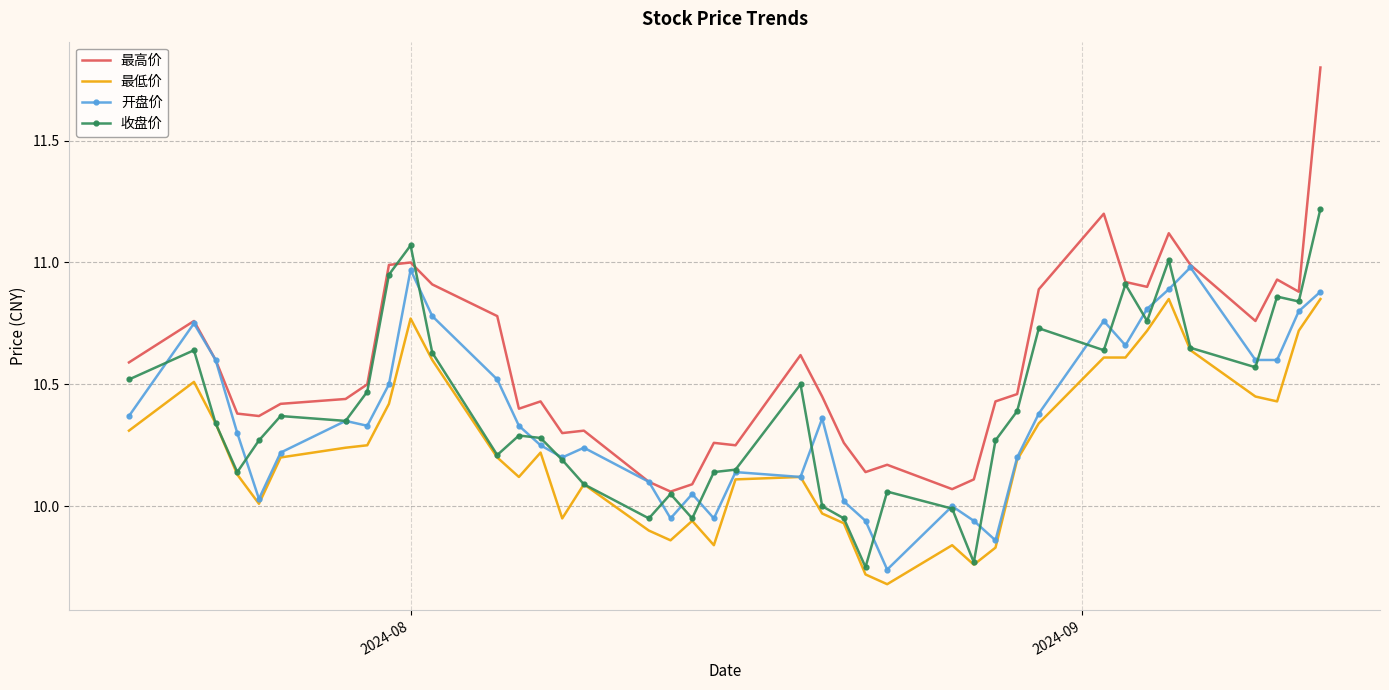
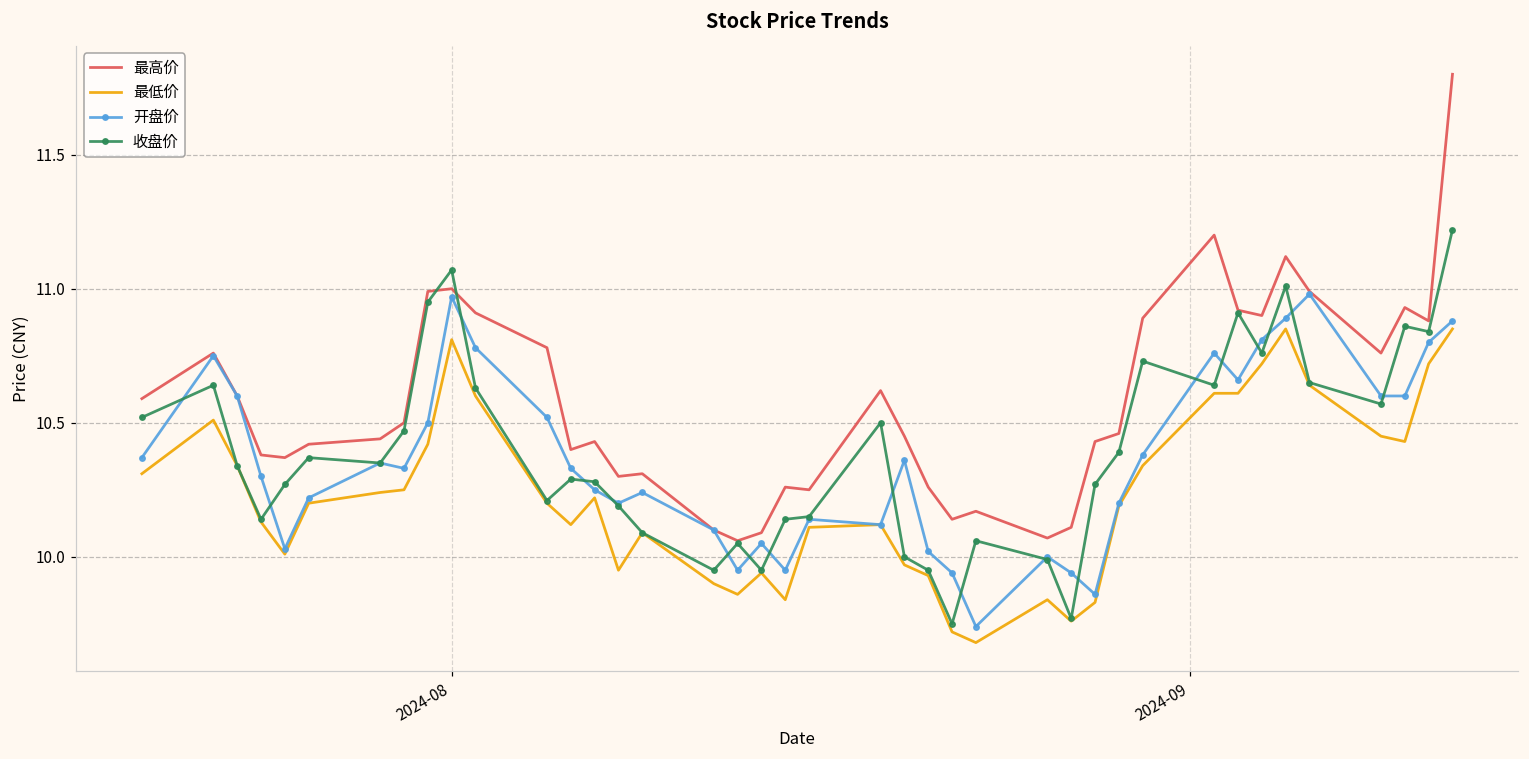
最低价, 2024-08: 10.77 -> 10.81
